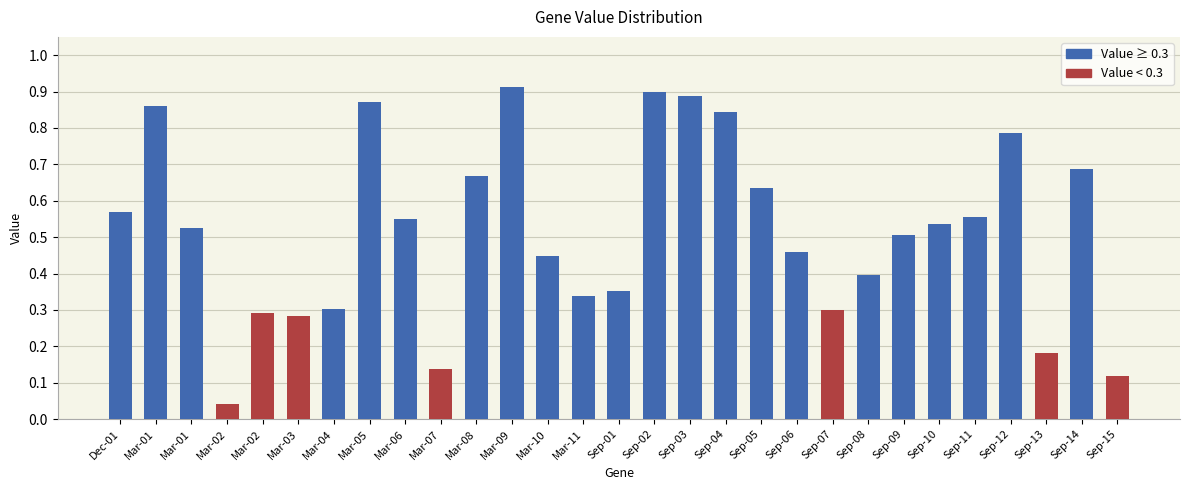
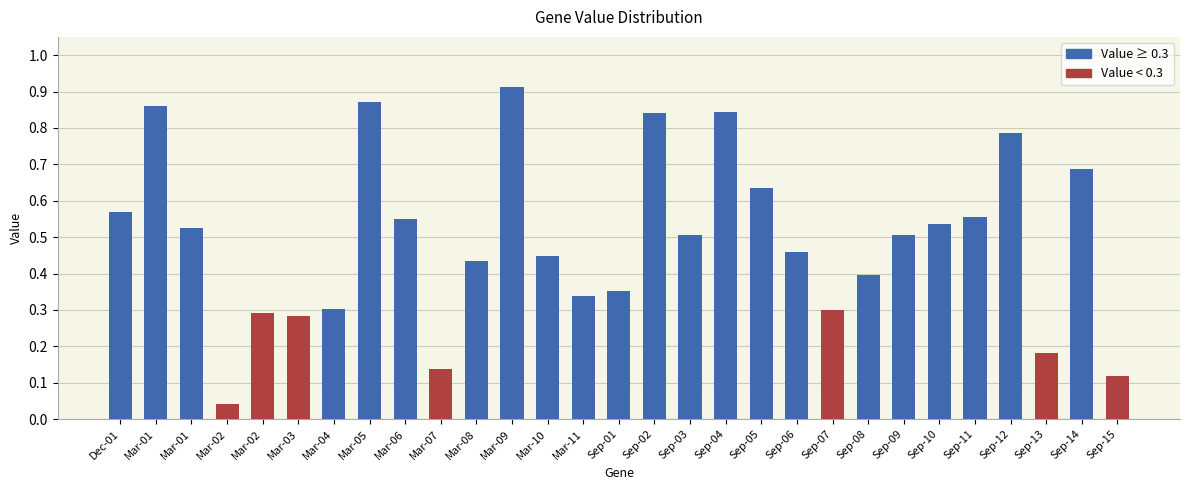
Mar-08: 0.67 -> 0.43
Sep-02: 0.90 -> 0.84
Sep-03: 0.89 -> 0.51
